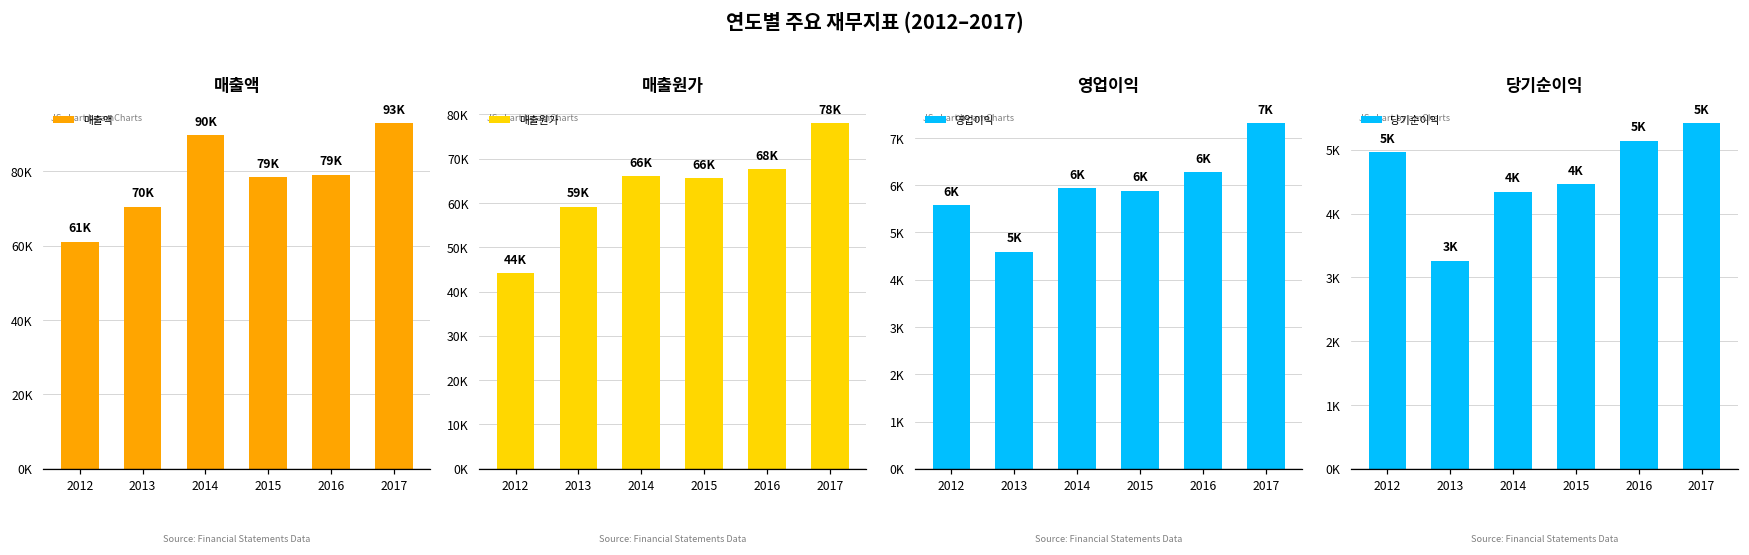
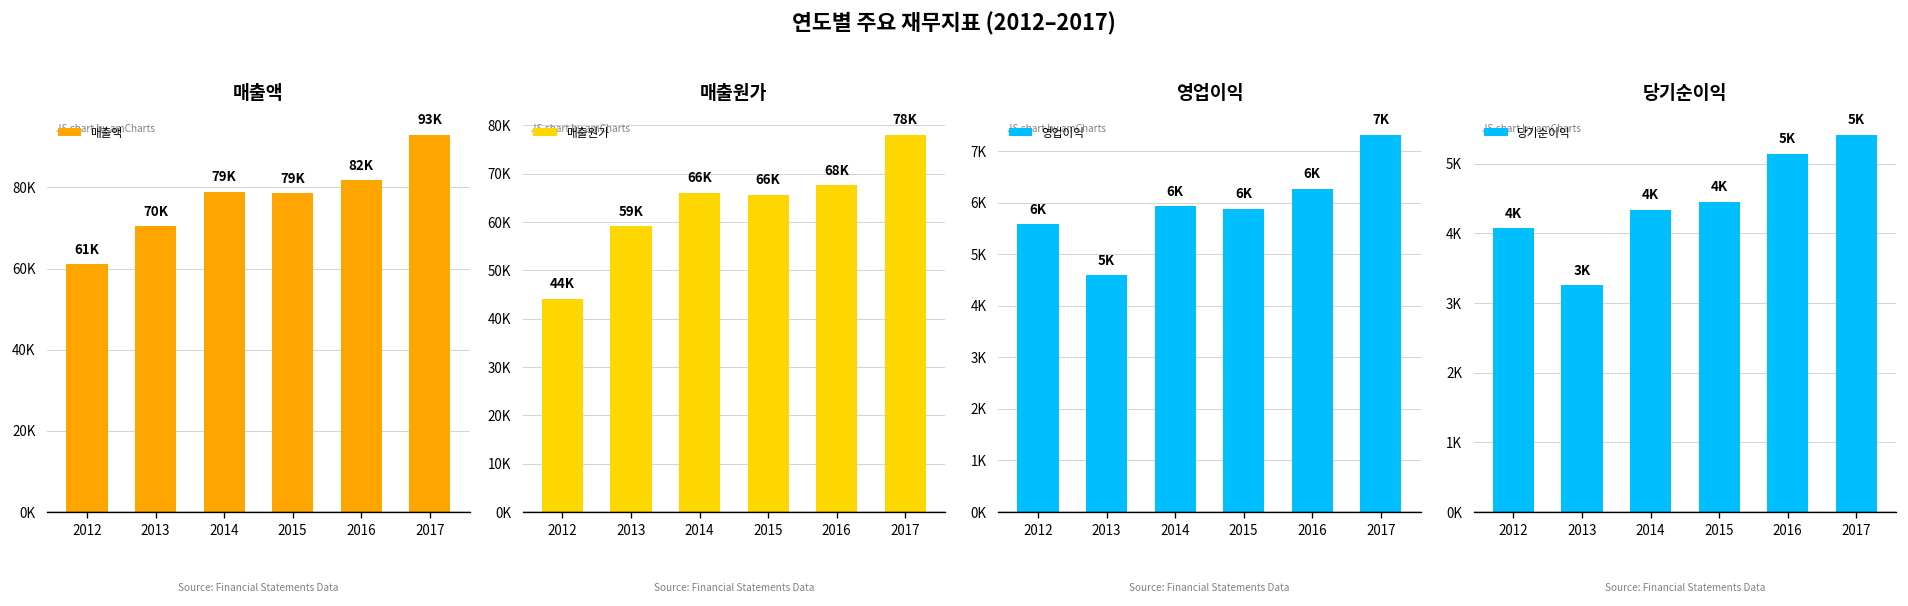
매출액, 2014: 90K -> 79K
매출액, 2016: 79K -> 82K
당기순이익, 2012: 5K -> 4K
